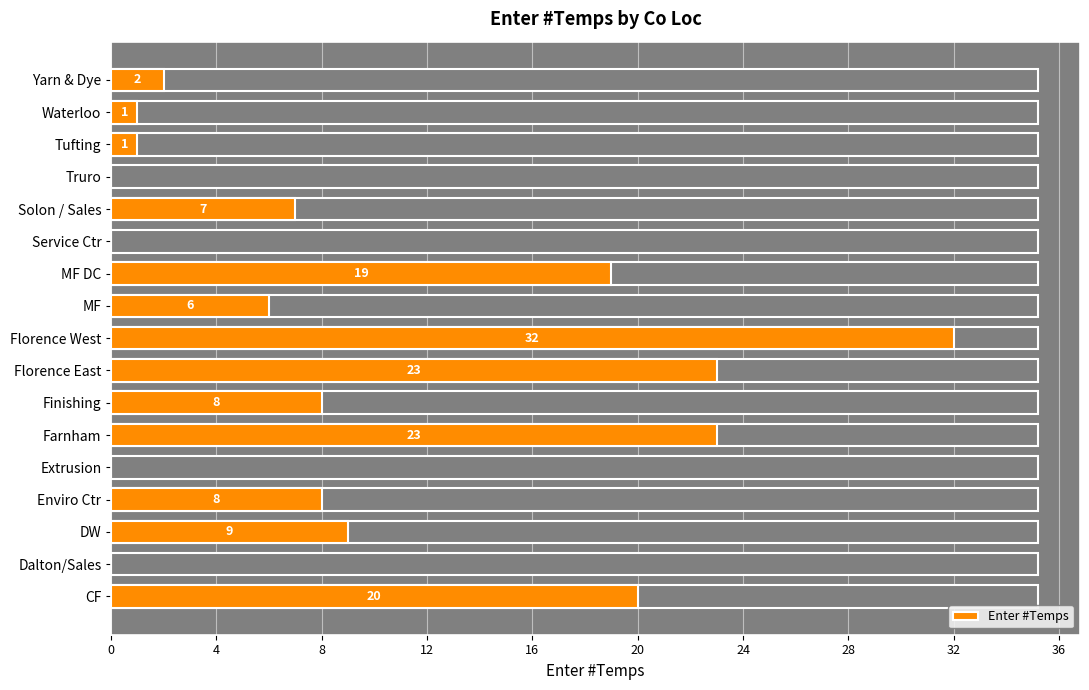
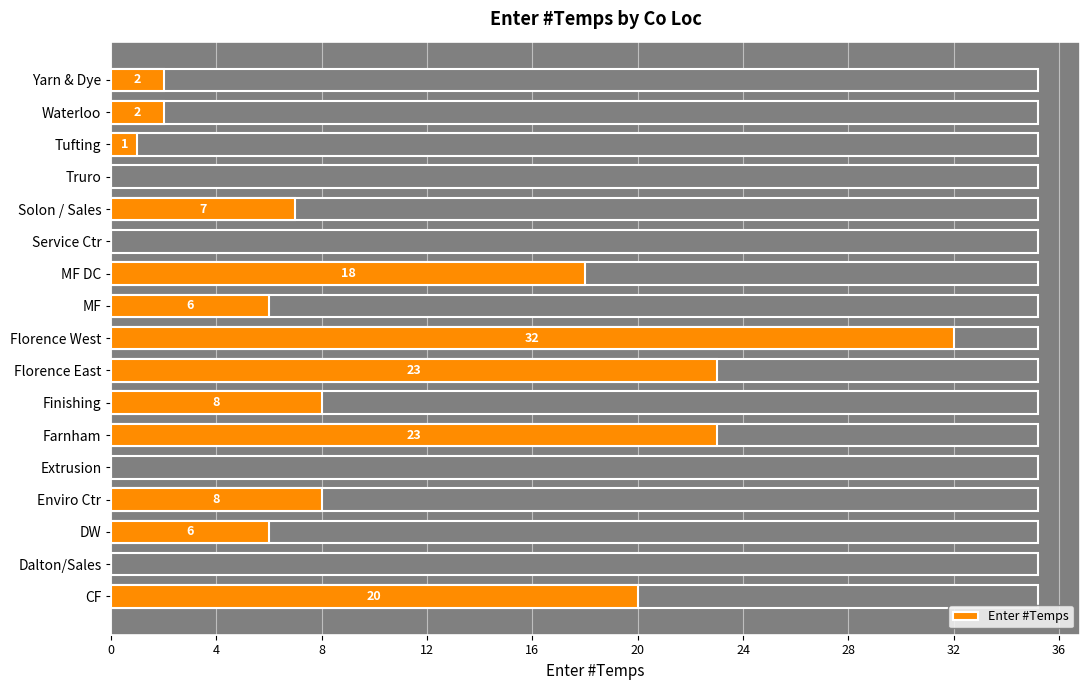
Enter #Temps, Waterloo: 1 -> 2
Enter #Temps, MF DC: 19 -> 18
Enter #Temps, DW: 9 -> 6
